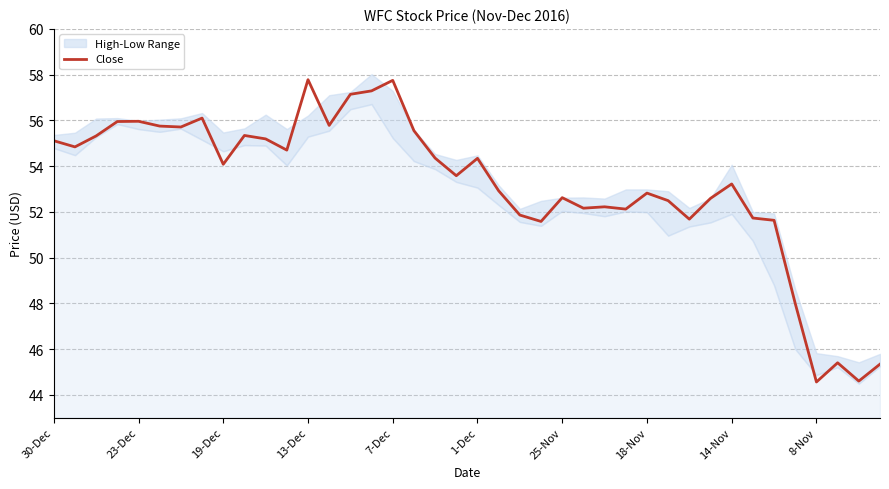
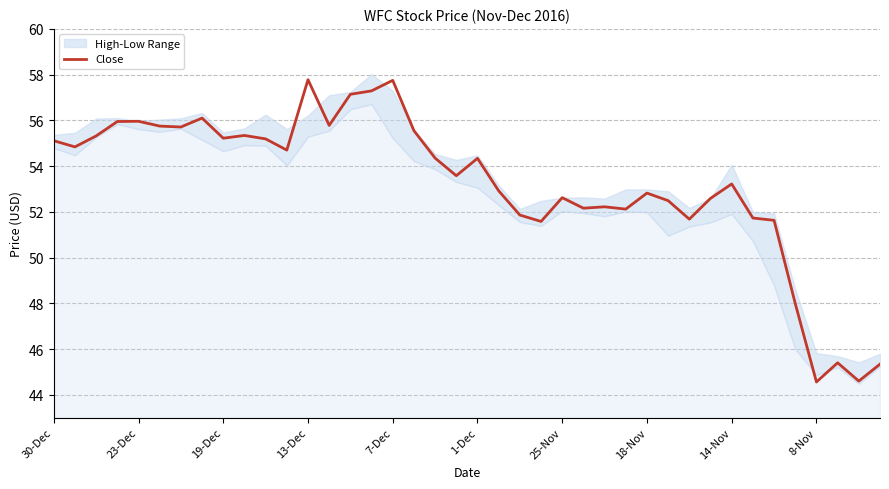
Close, 19-Dec: 54.1 -> 55.2
